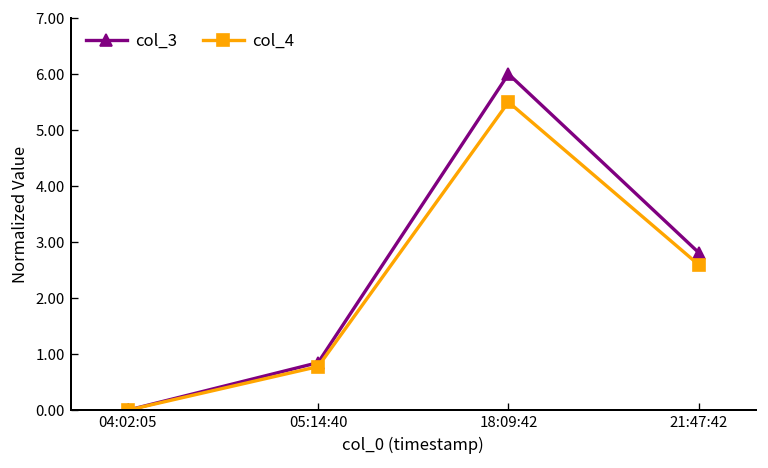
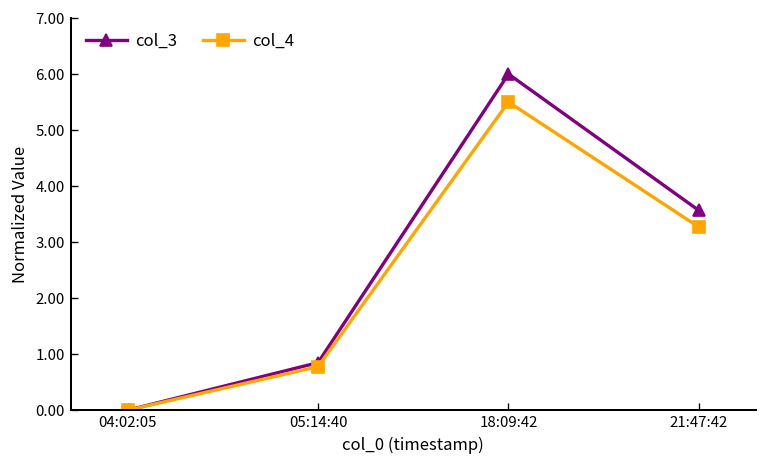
col_3, 21:47:42: 2.8 -> 3.6
col_4, 21:47:42: 2.6 -> 3.3
